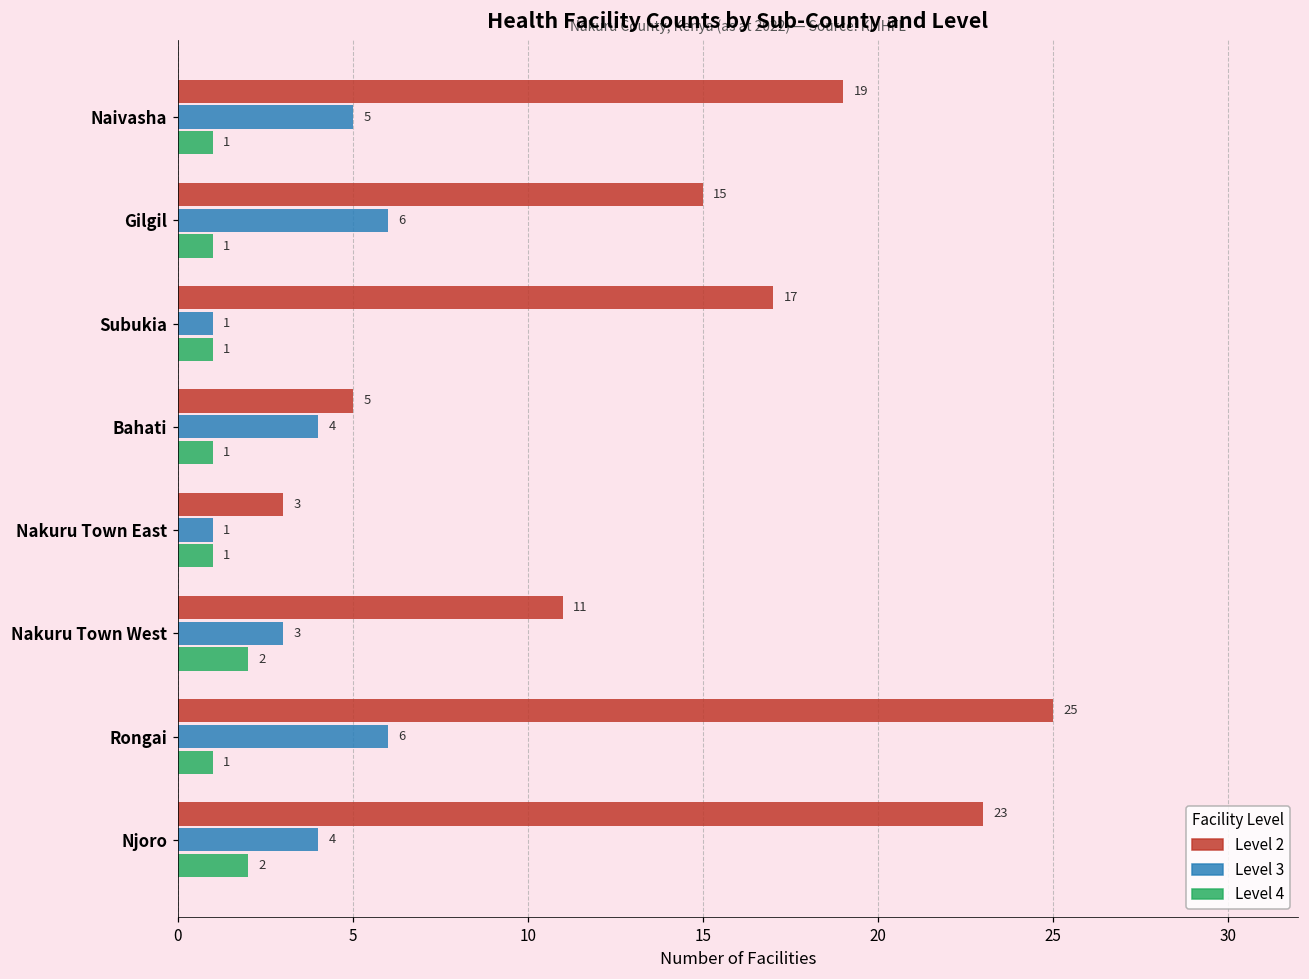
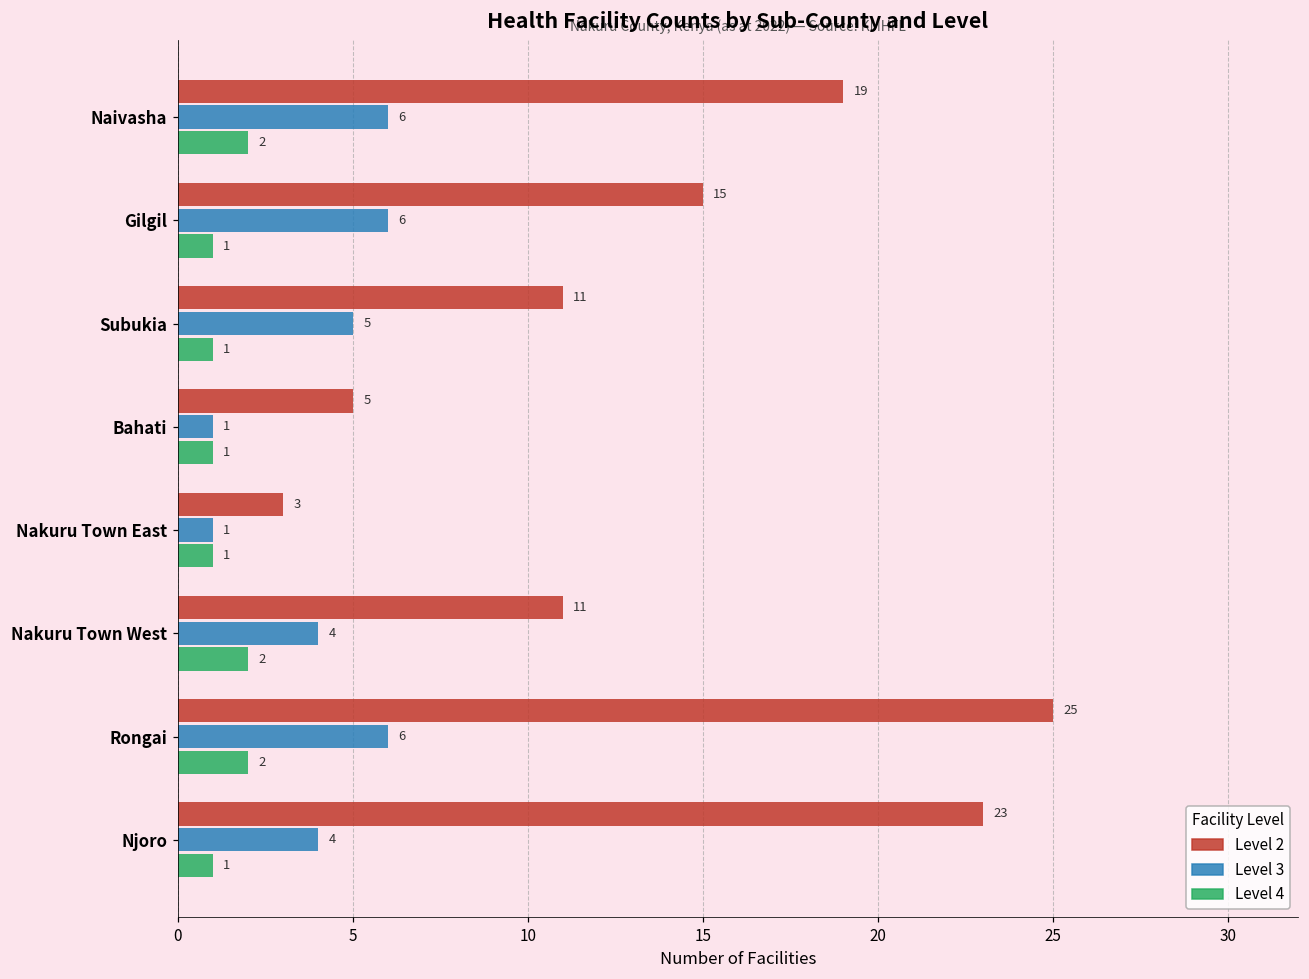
Level 3, Naivasha: 5 -> 6
Level 4, Naivasha: 1 -> 2
Level 2, Subukia: 17 -> 11
Level 3, Subukia: 1 -> 5
Level 3, Bahati: 4 -> 1
Level 3, Nakuru Town West: 3 -> 4
Level 4, Rongai: 1 -> 2
Level 4, Njoro: 2 -> 1
